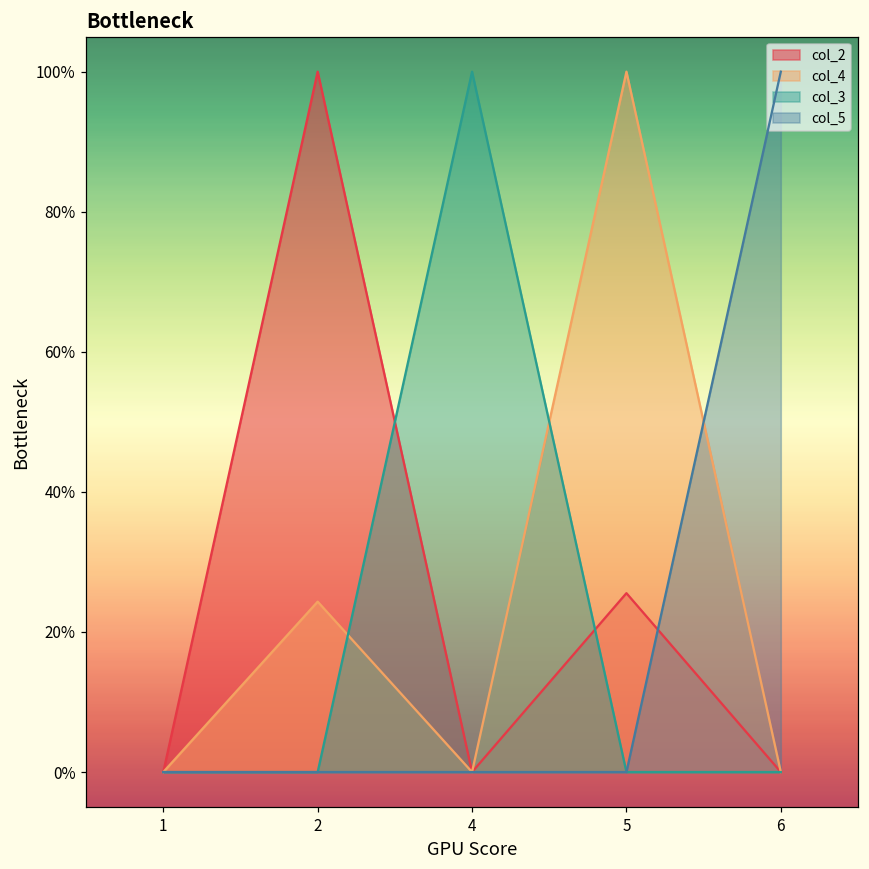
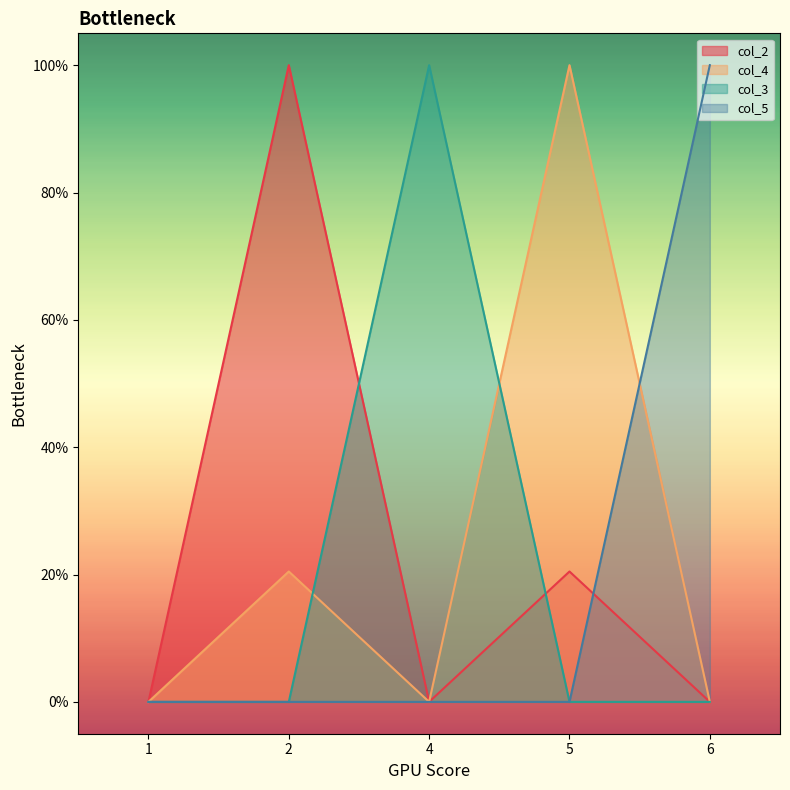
col_4, 2: 24% -> 20%
col_2, 5: 26% -> 20%
